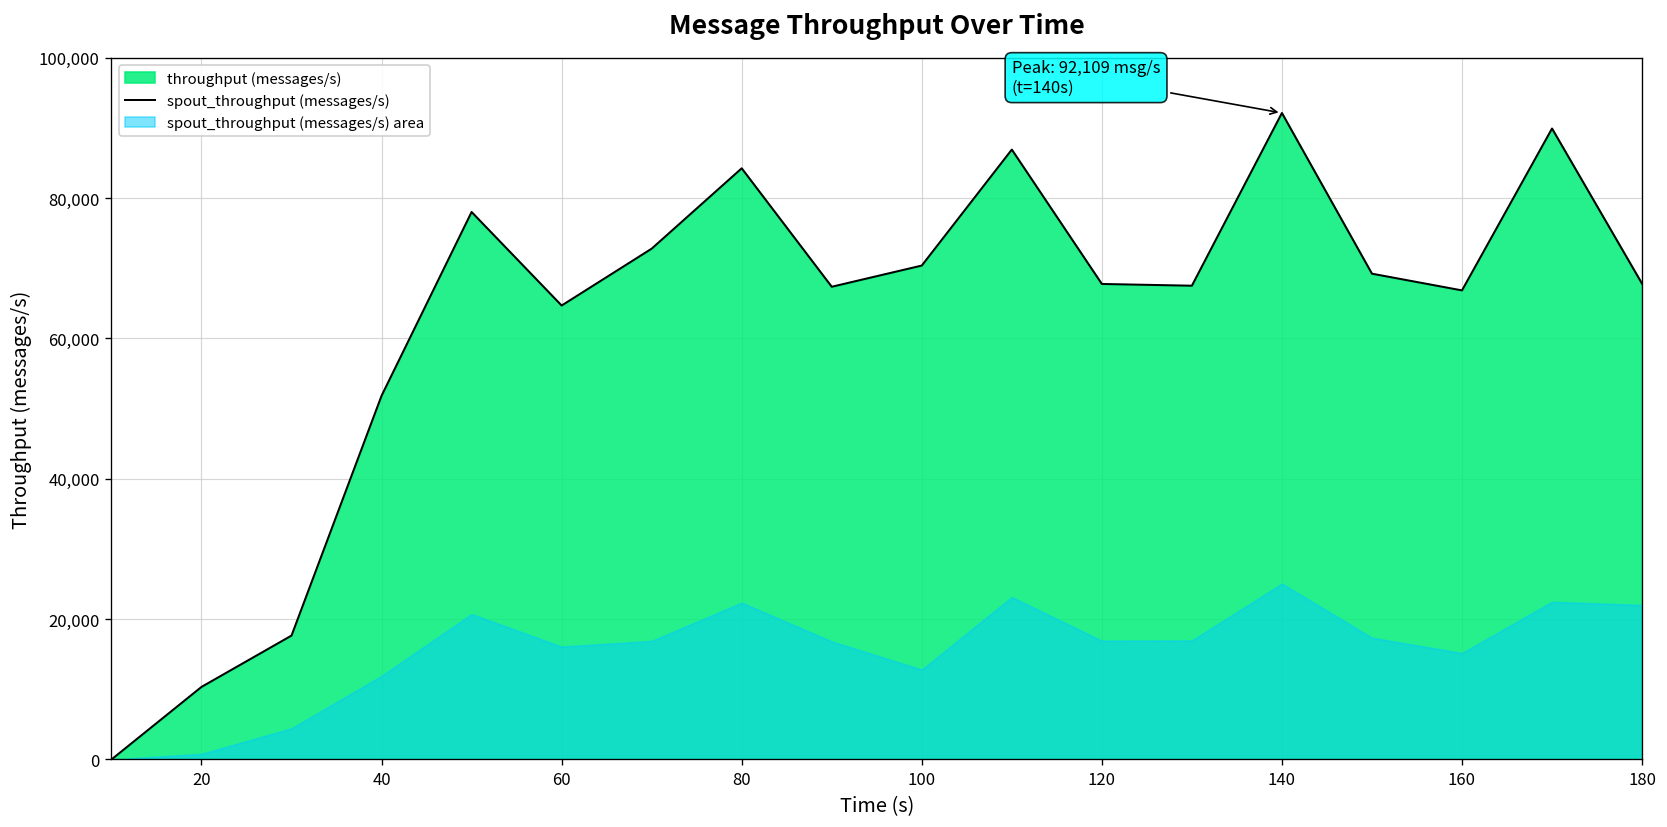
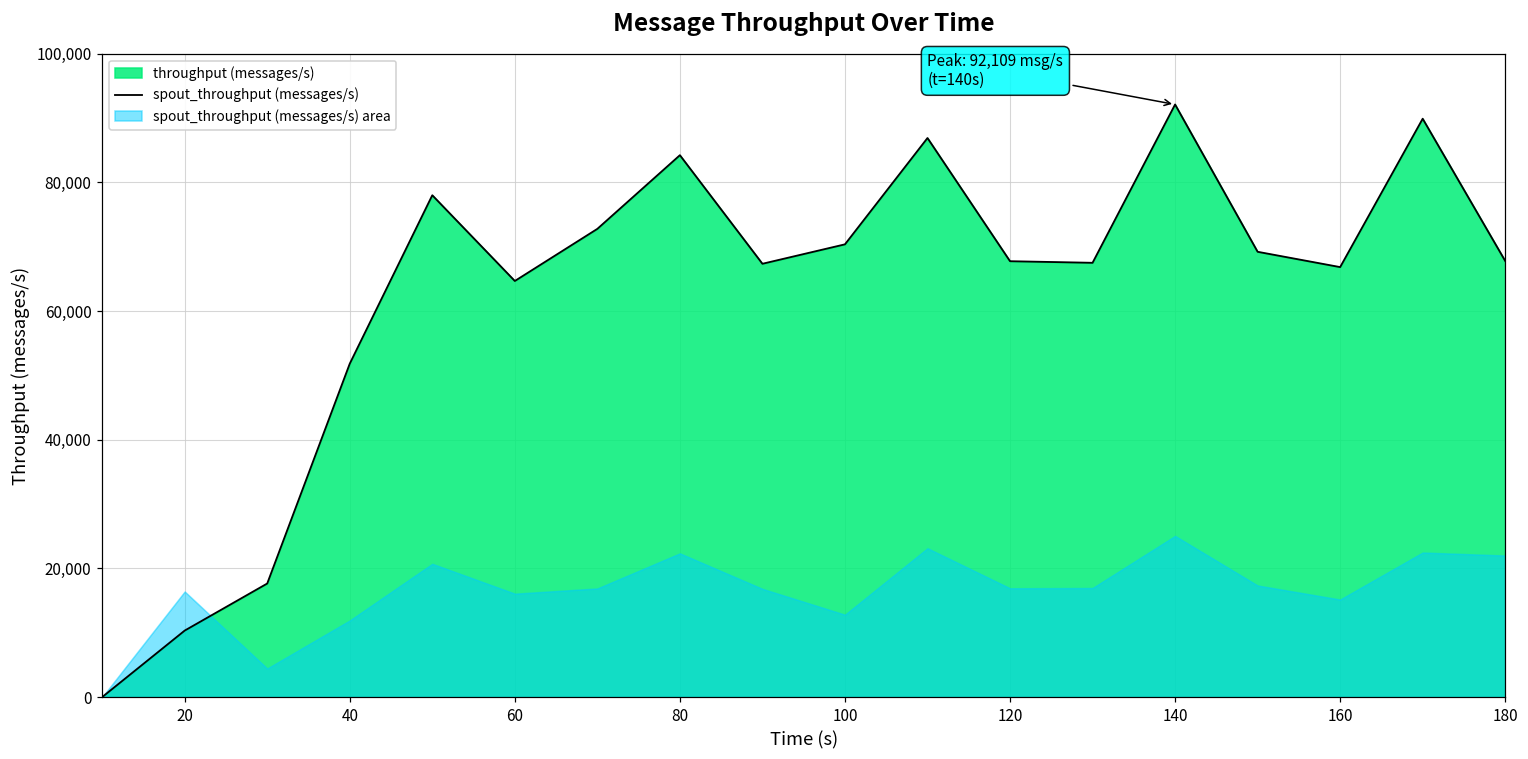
spout_throughput (messages/s) area, 20: 1,000 -> 16,000
